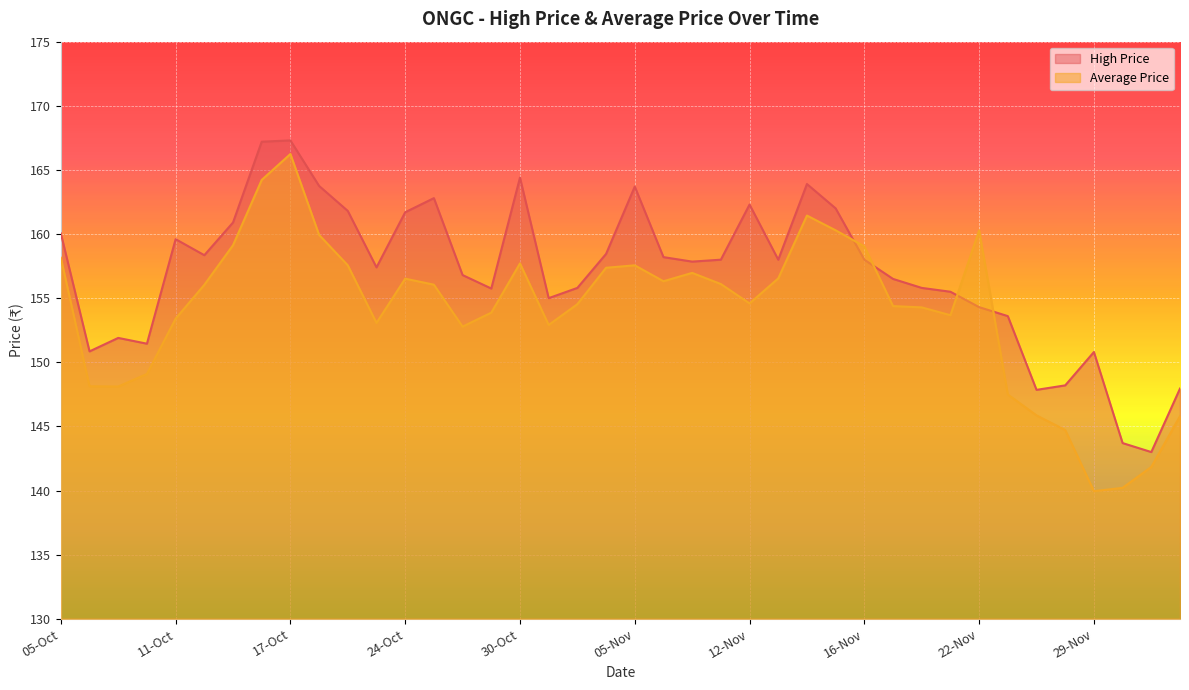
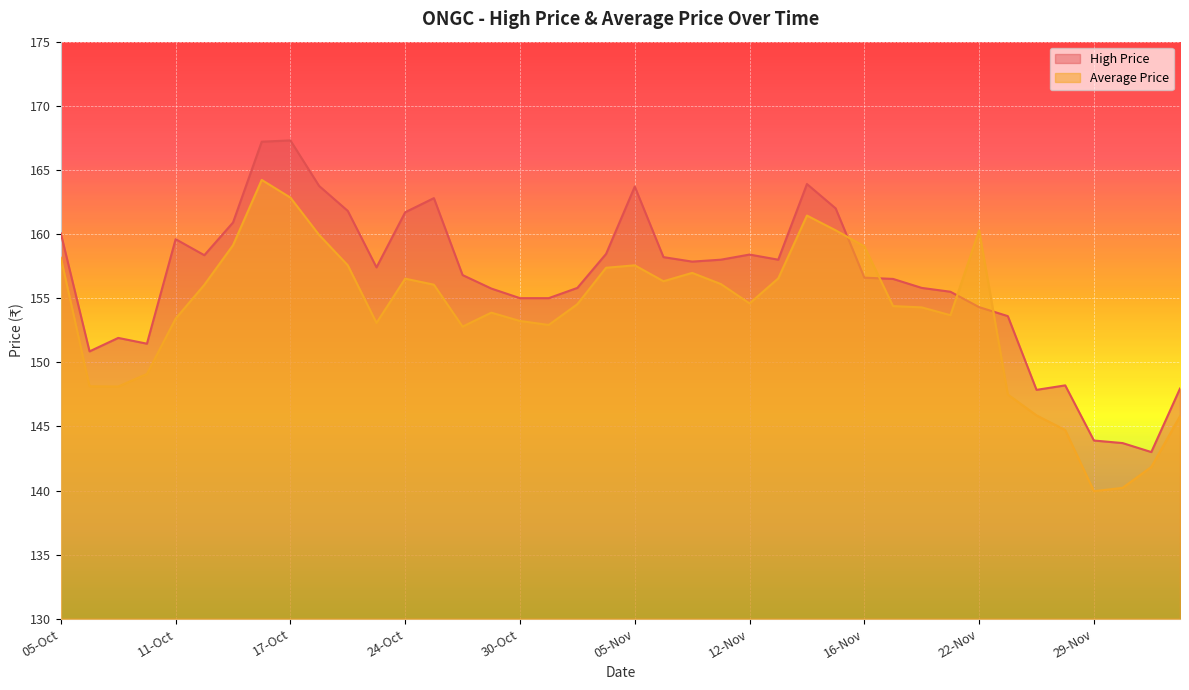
Average Price, 17-Oct: 166.2 -> 162.8
High Price, 30-Oct: 164.4 -> 155.0
Average Price, 30-Oct: 157.7 -> 153.2
High Price, 12-Nov: 162.3 -> 158.4
High Price, 16-Nov: 158.0 -> 156.6
High Price, 29-Nov: 150.8 -> 143.9
